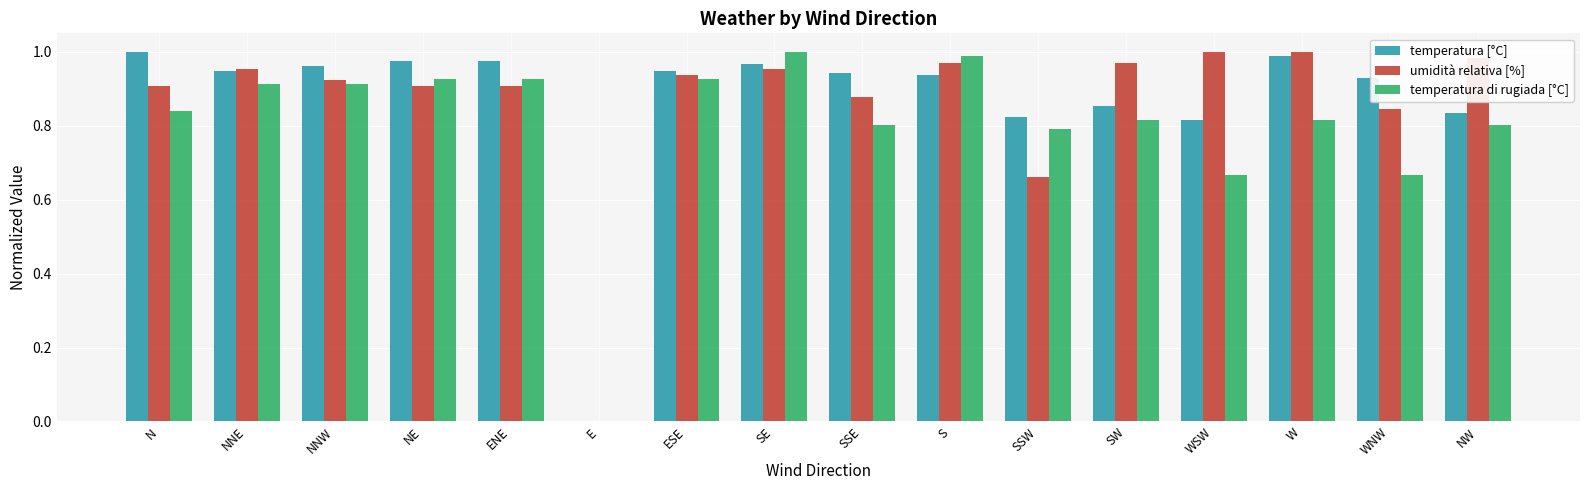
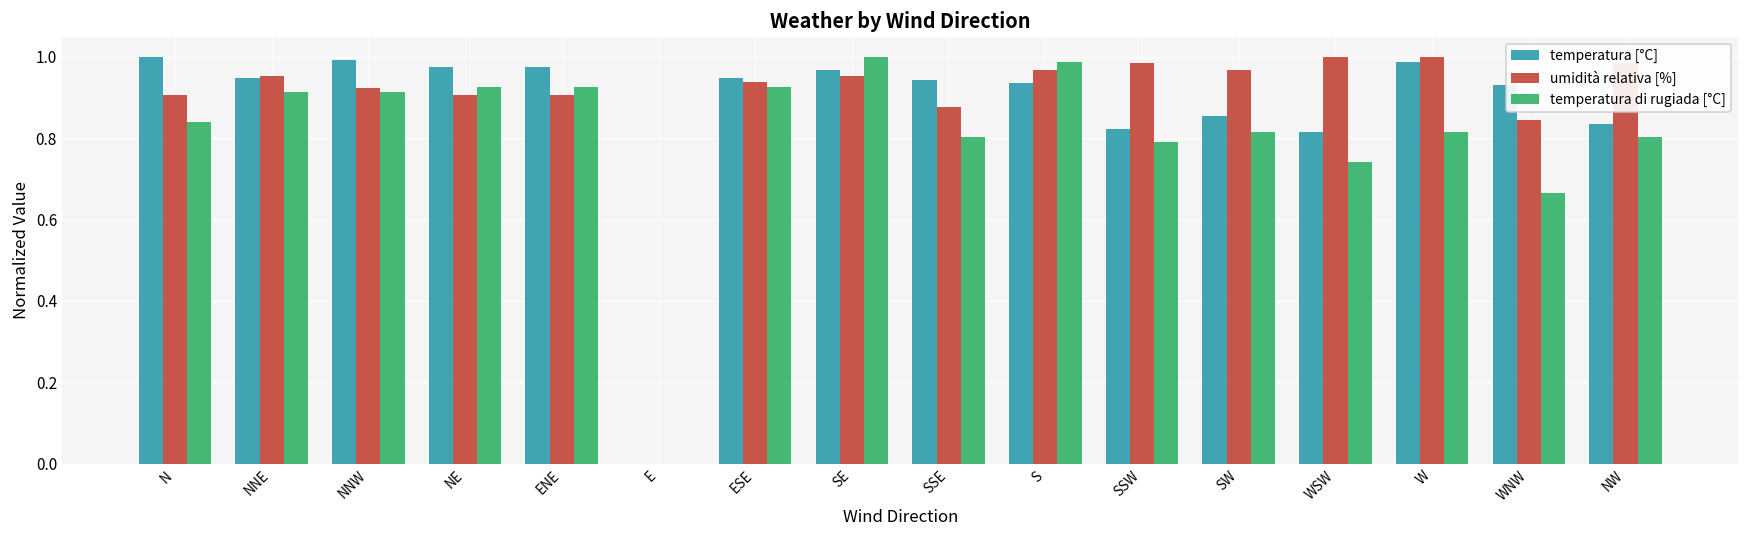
temperatura [°C], NNW: 0.96 -> 0.99
umidità relativa [%], SSW: 0.66 -> 0.98
temperatura di rugiada [°C], WSW: 0.67 -> 0.74
